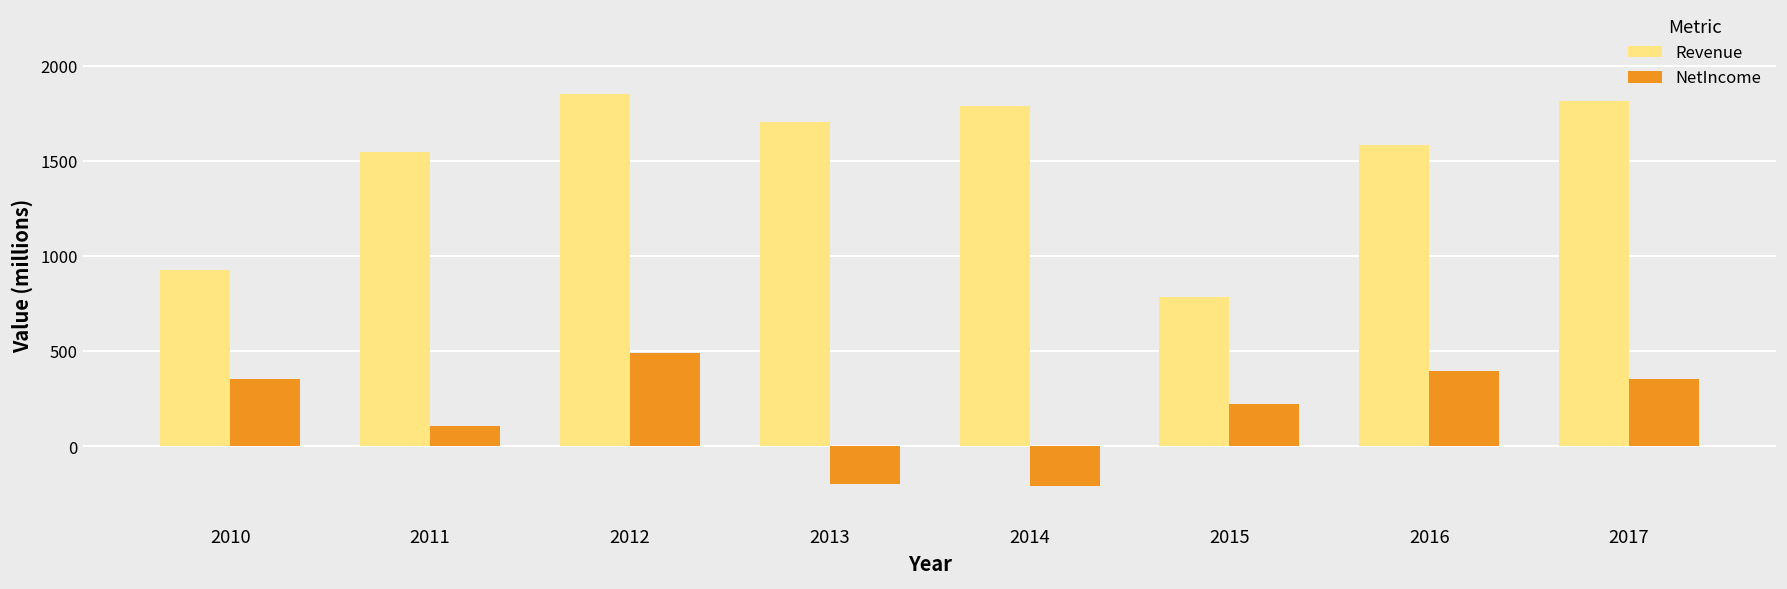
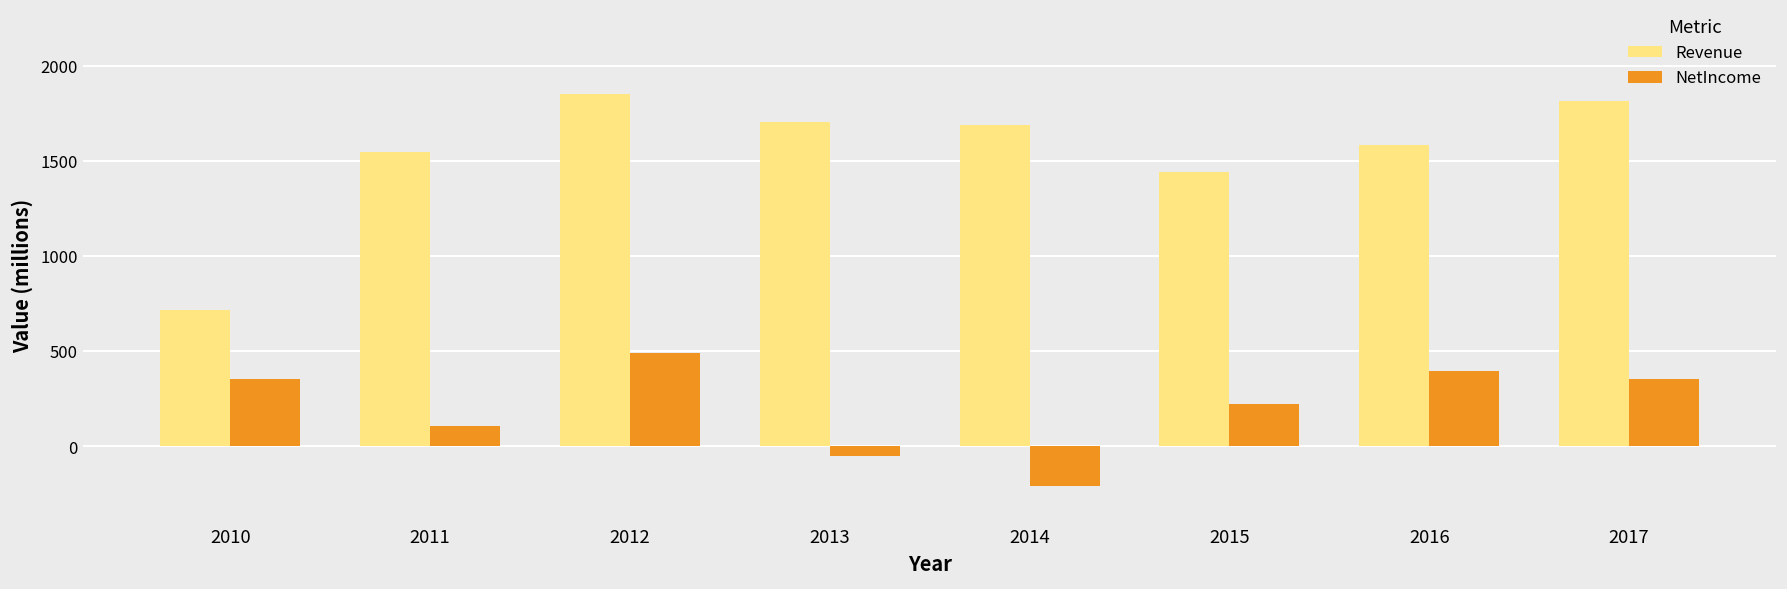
Revenue, 2010: 930 -> 710
NetIncome, 2013: -200 -> -50
Revenue, 2014: 1790 -> 1690
Revenue, 2015: 790 -> 1440
